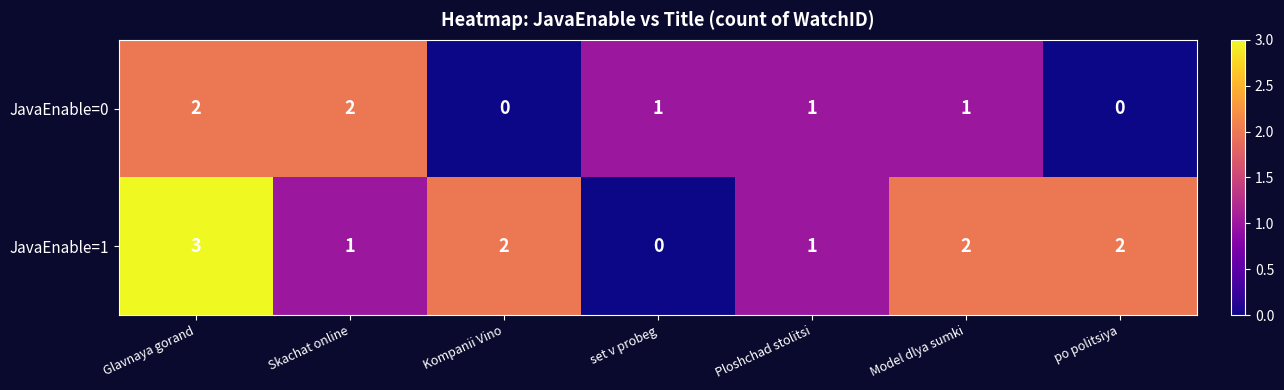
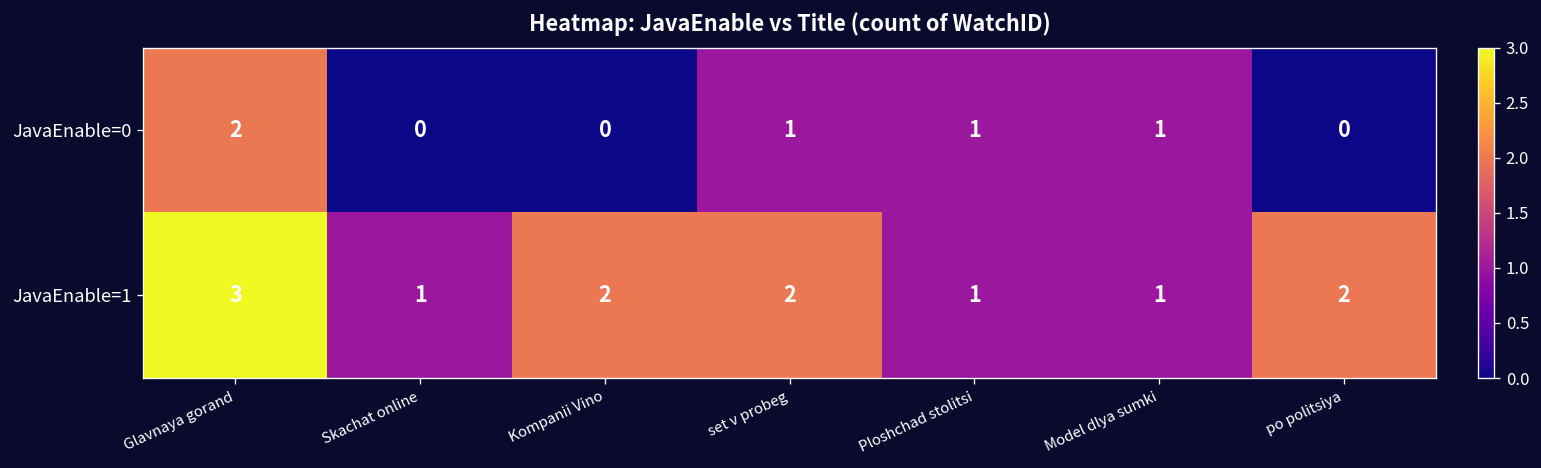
JavaEnable=0, Skachat online: 2 -> 0
JavaEnable=1, set v probeg: 0 -> 2
JavaEnable=1, Model dlya sumki: 2 -> 1
